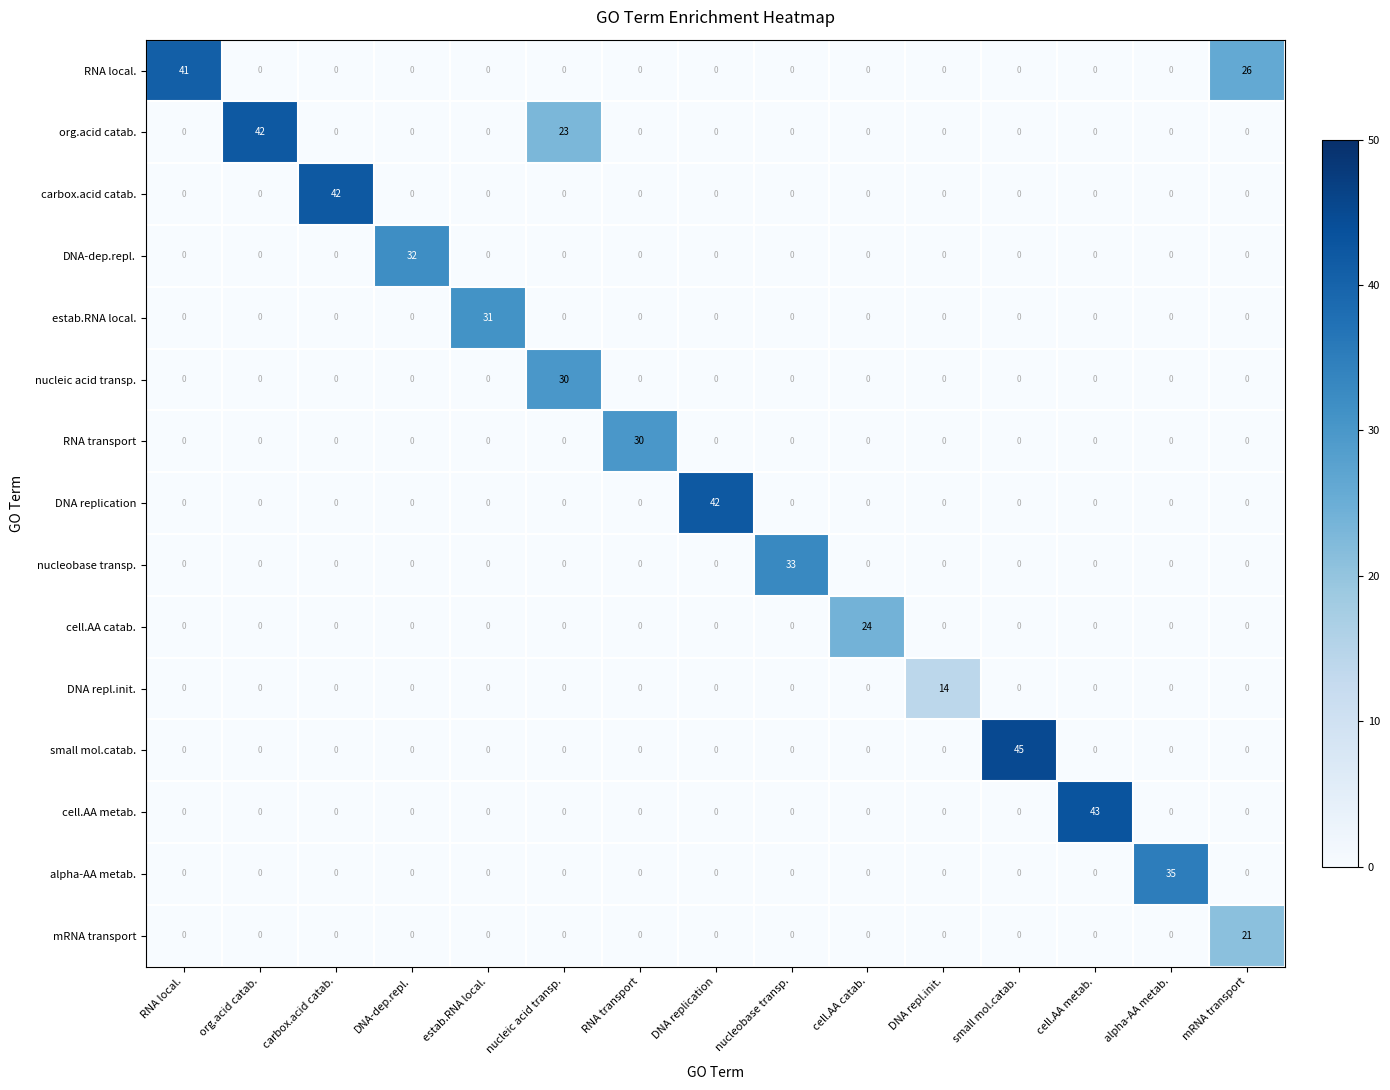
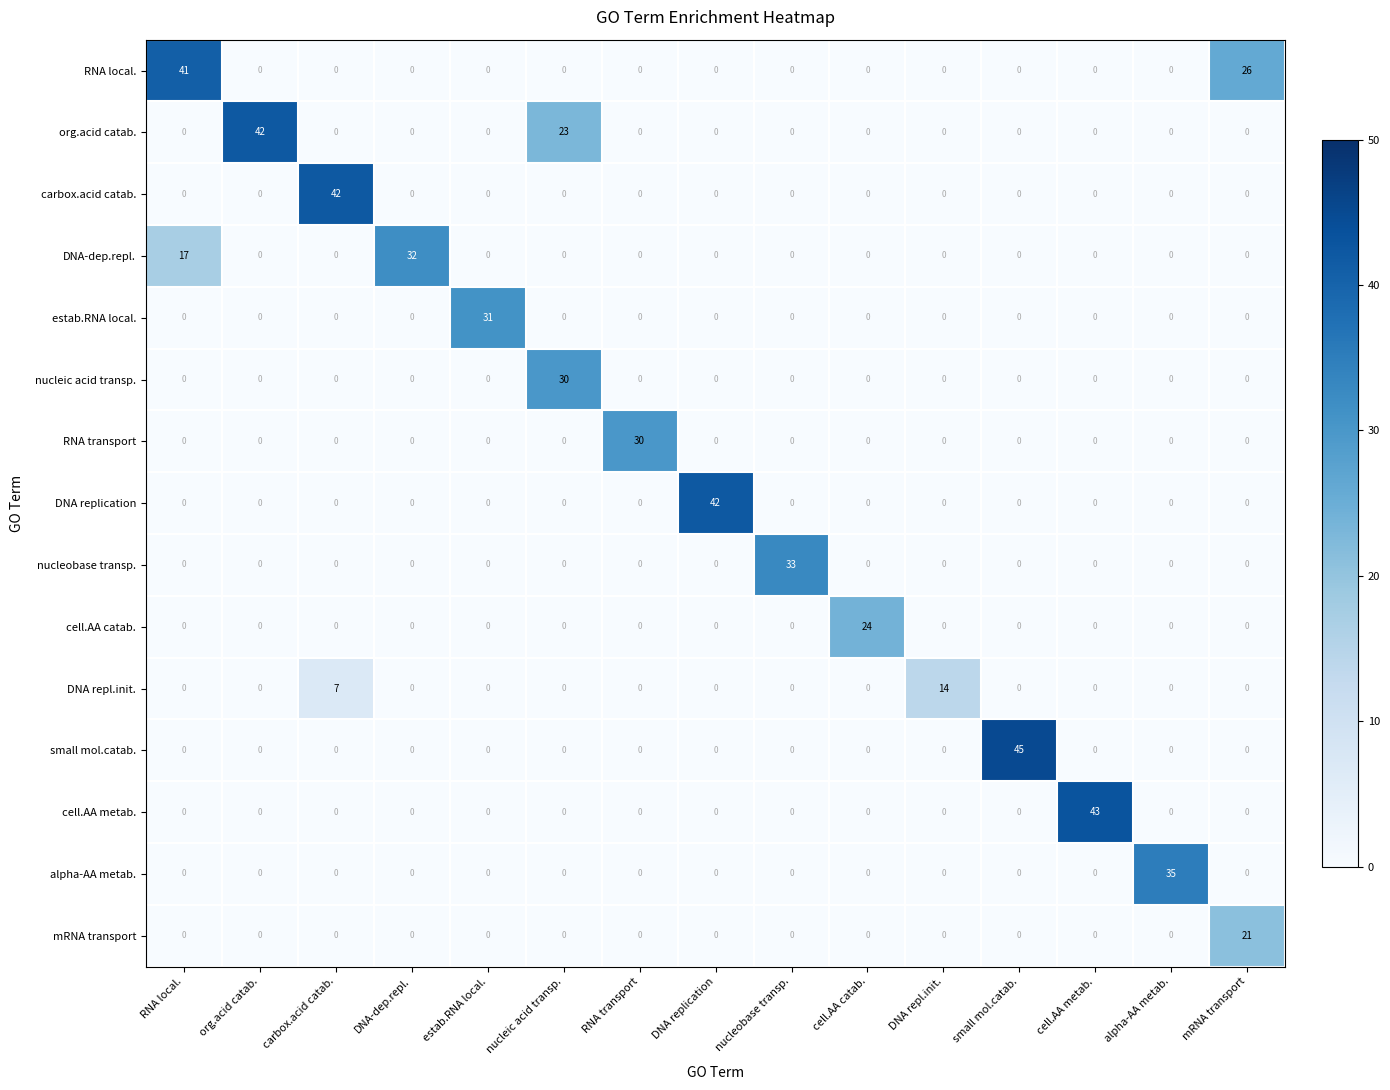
DNA-dep.repl., RNA local.: 0 -> 17
DNA repl.init., carbox.acid catab.: 0 -> 7
